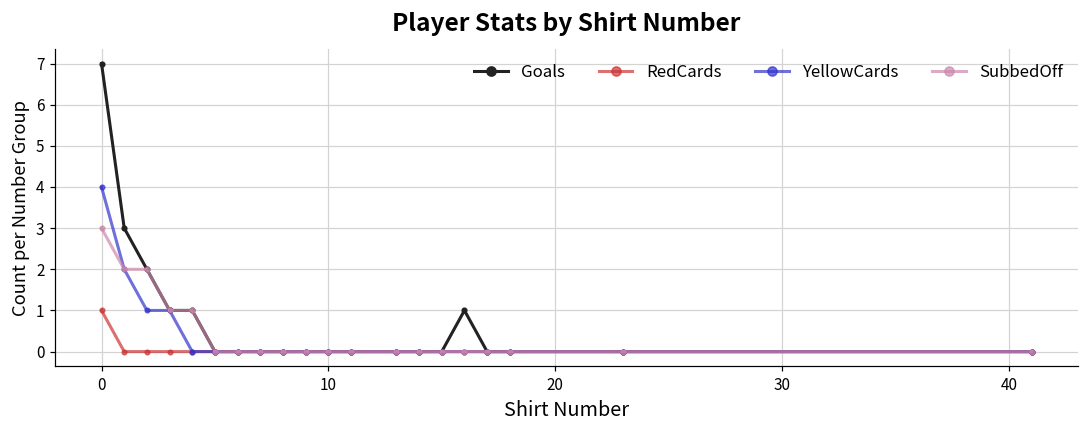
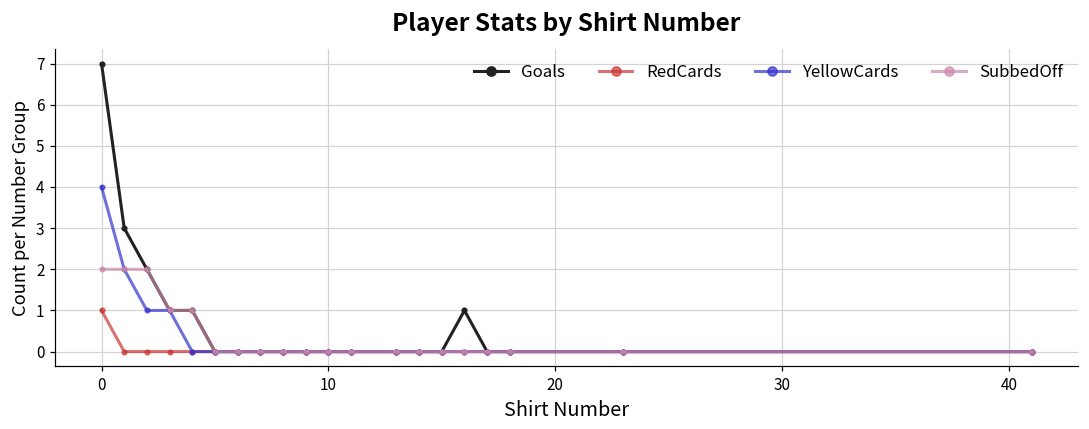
SubbedOff, 0: 3 -> 2
